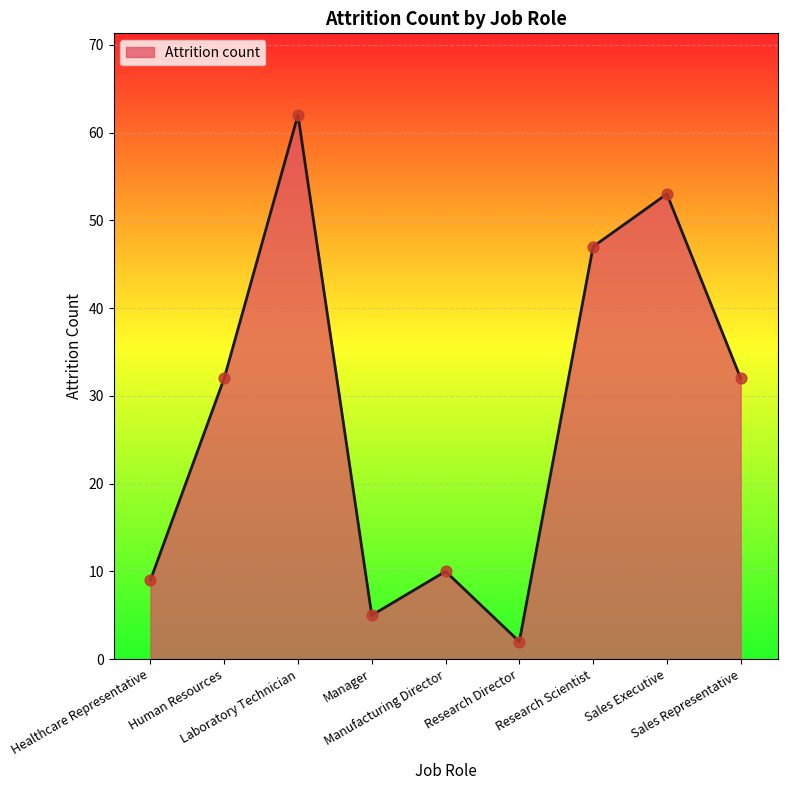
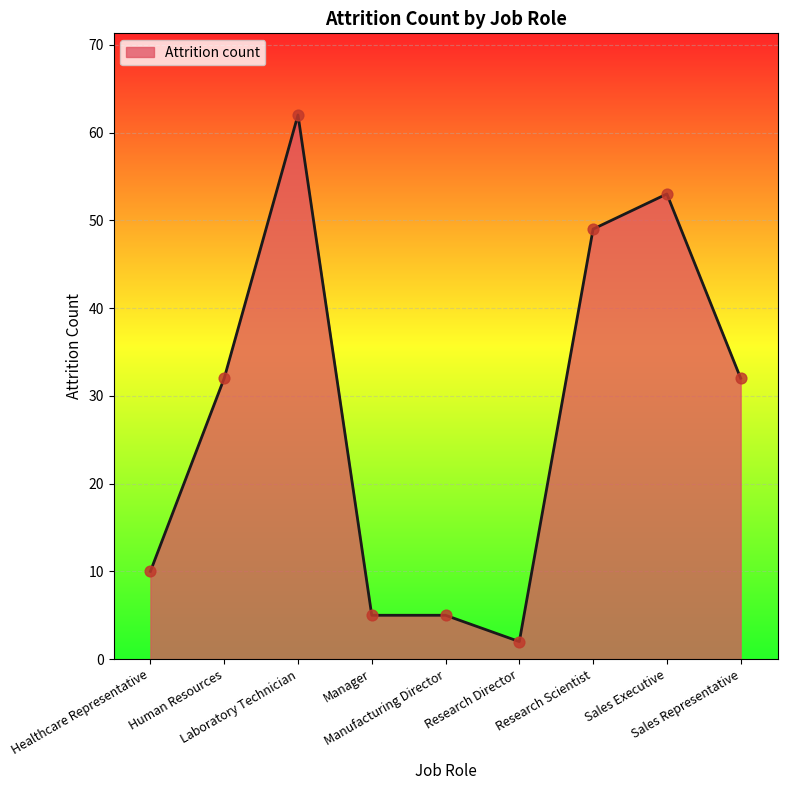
Healthcare Representative: 9 -> 10
Manufacturing Director: 10 -> 5
Research Scientist: 47 -> 49
